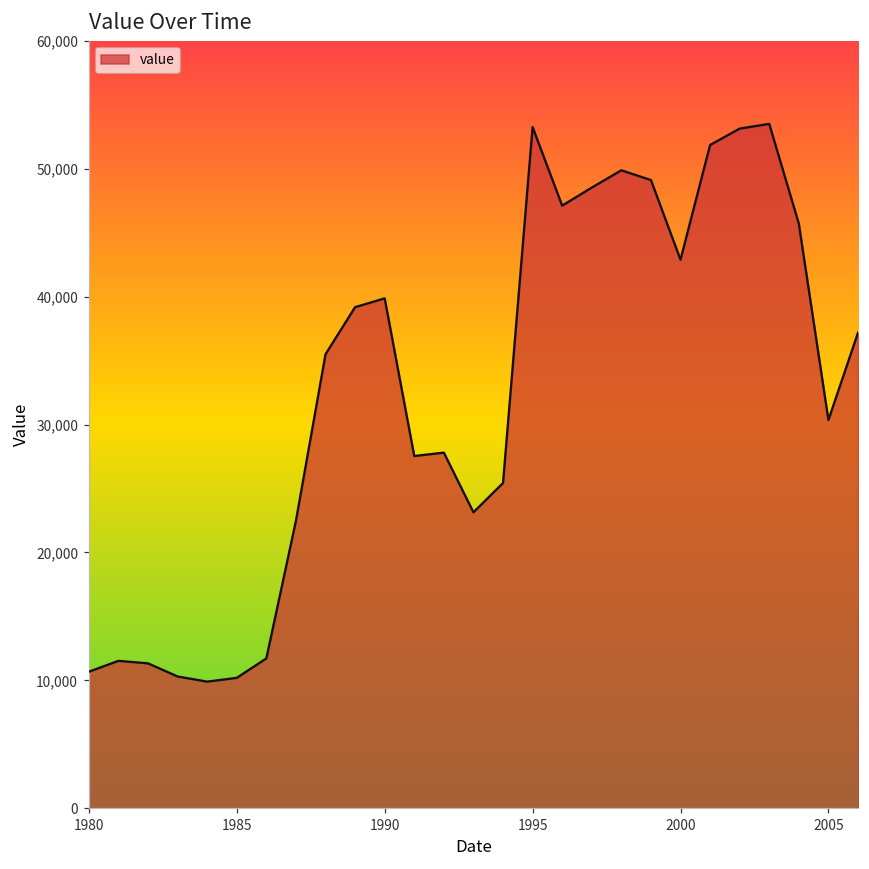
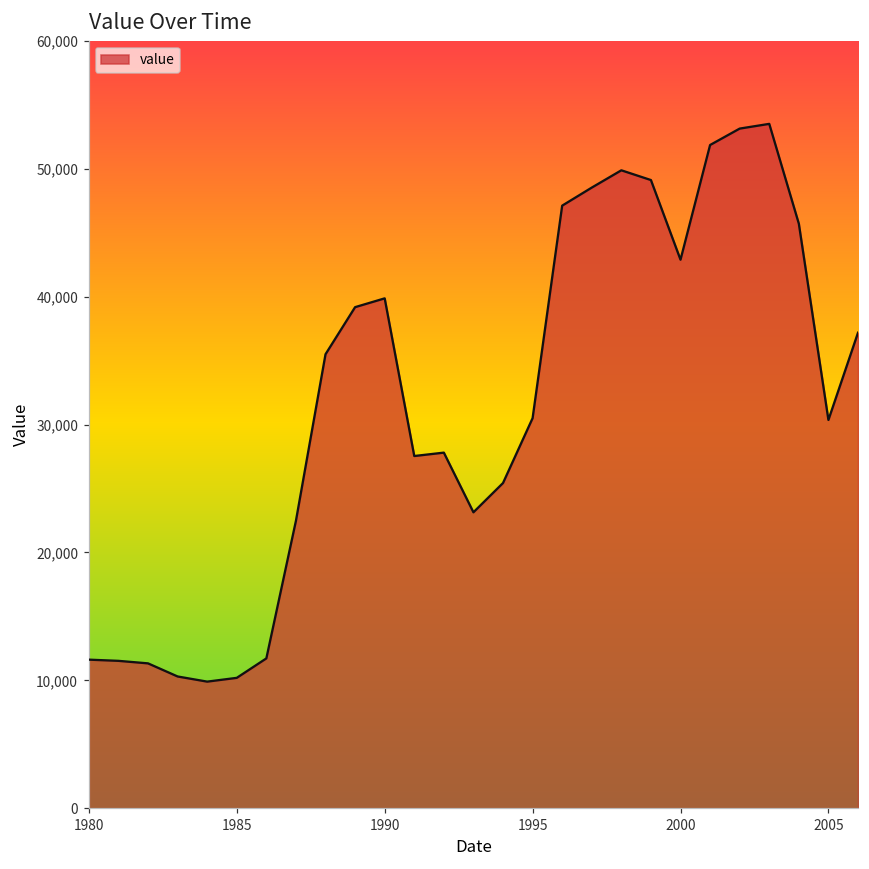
1980: 10,700 -> 11,600
1995: 53,300 -> 30,500
